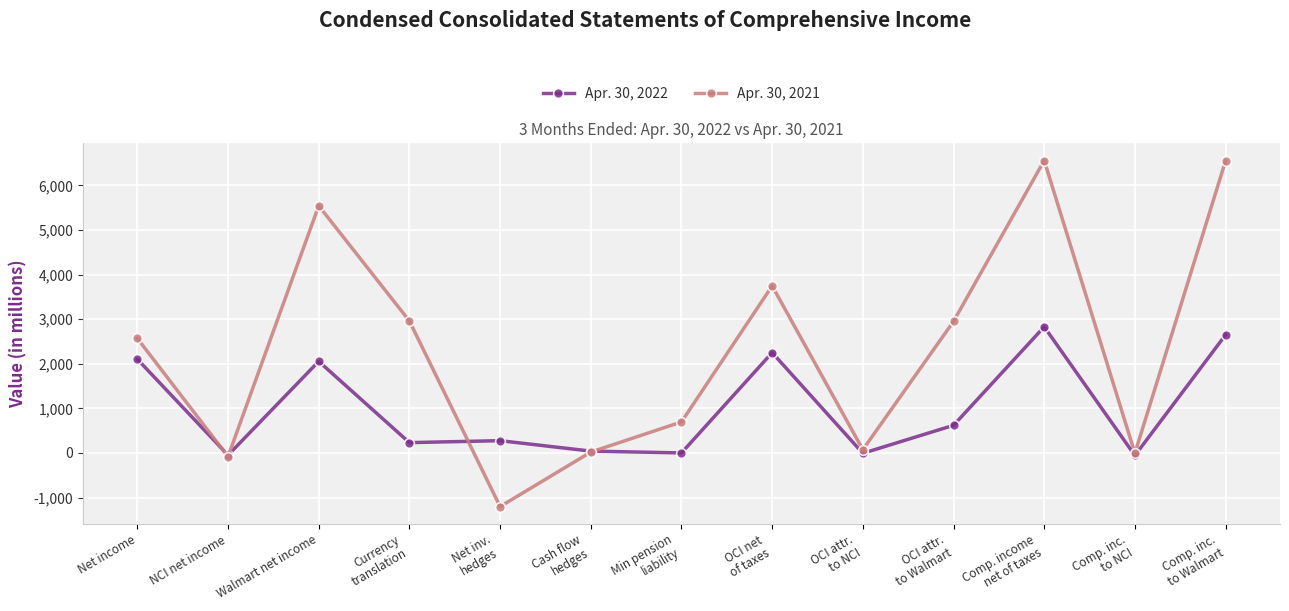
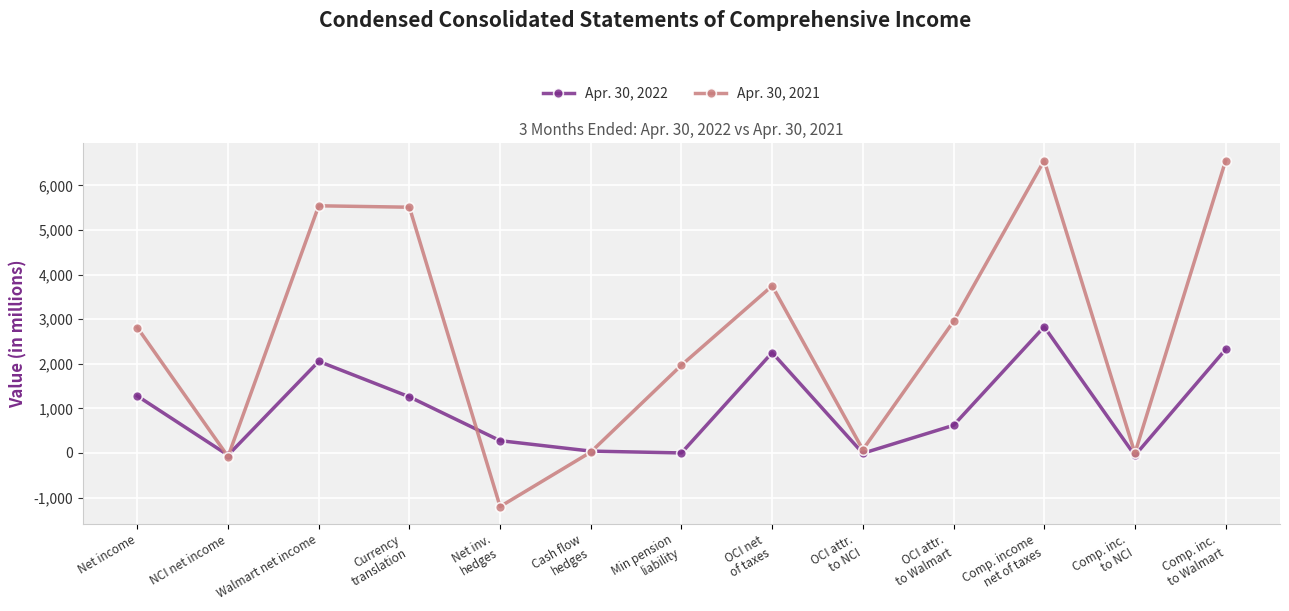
Apr. 30, 2022, Net income: 2,100 -> 1,300
Apr. 30, 2021, Net income: 2,600 -> 2,800
Apr. 30, 2022, Currency translation: 200 -> 1,300
Apr. 30, 2021, Currency translation: 3,000 -> 5,500
Apr. 30, 2021, Min pension liability: 700 -> 2,000
Apr. 30, 2022, Comp. inc. to Walmart: 2,600 -> 2,300
